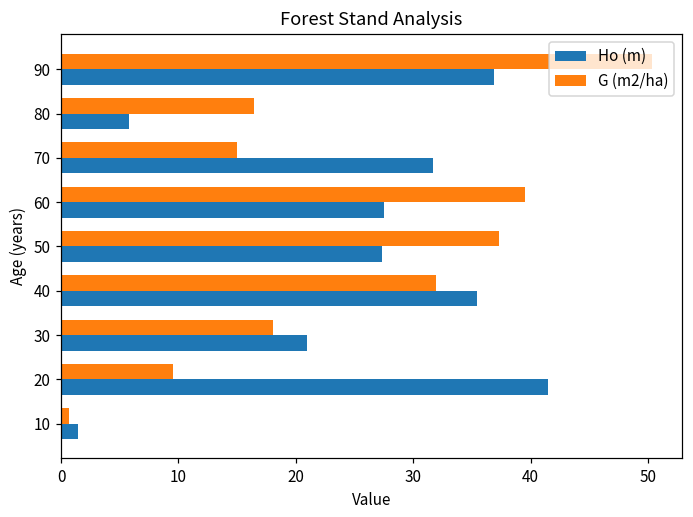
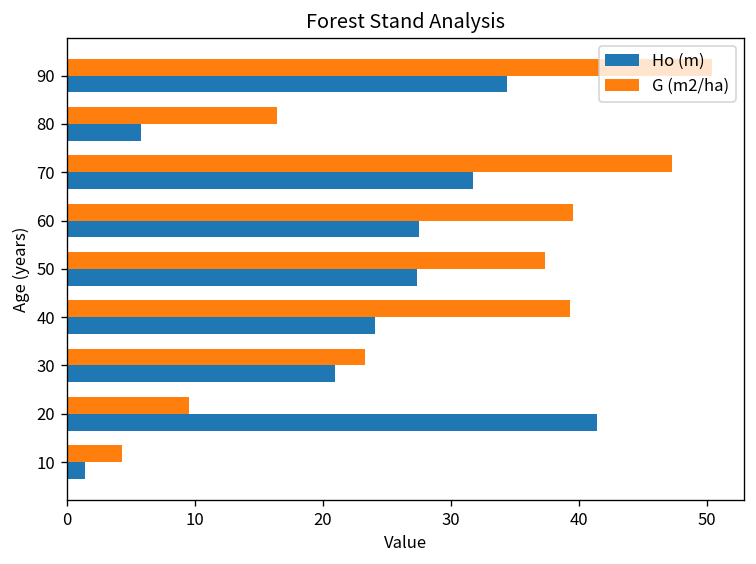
Ho (m), 90: 36.9 -> 34.4
G (m2/ha), 70: 15.0 -> 47.3
G (m2/ha), 40: 31.9 -> 39.3
Ho (m), 40: 35.4 -> 24.1
G (m2/ha), 30: 18.1 -> 23.3
G (m2/ha), 10: 0.7 -> 4.3
